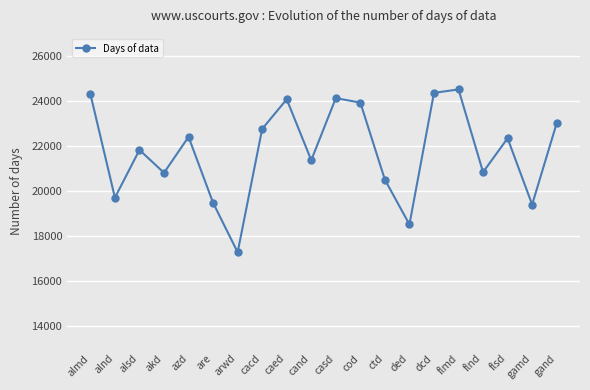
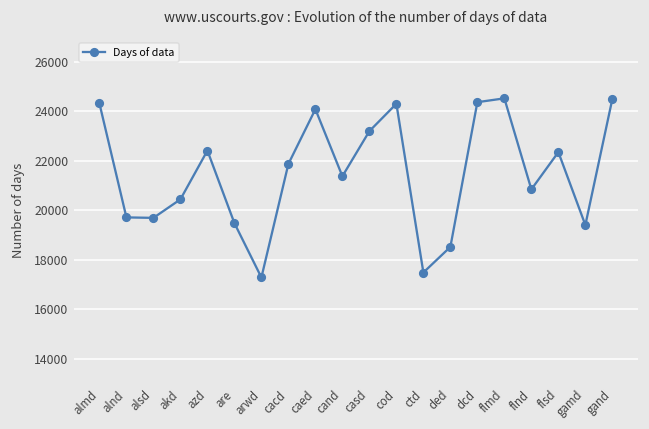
alsd: 21800 -> 19700
akd: 20800 -> 20400
cacd: 22800 -> 21900
casd: 24100 -> 23200
cod: 23900 -> 24300
ctd: 20500 -> 17500
gand: 23000 -> 24500
